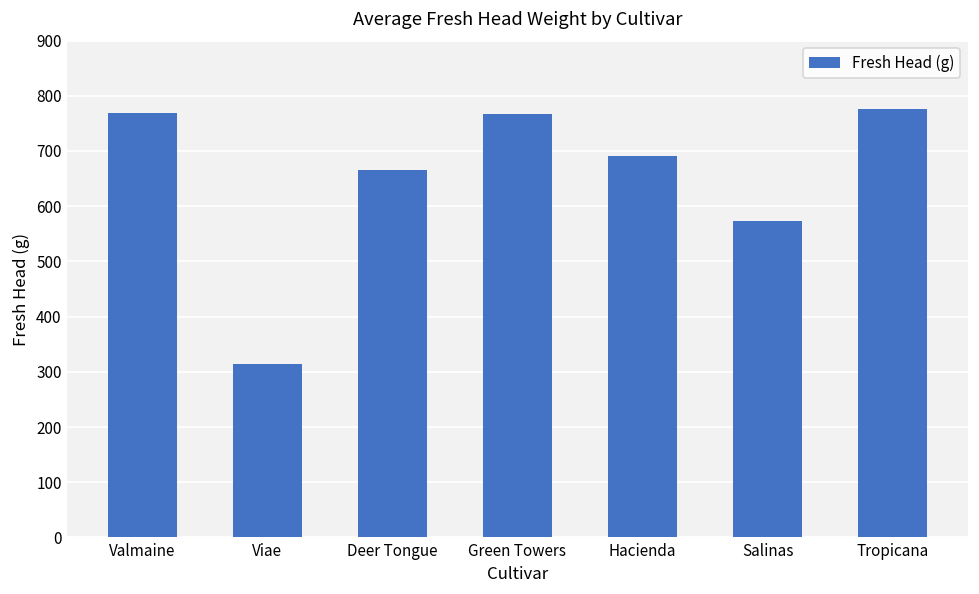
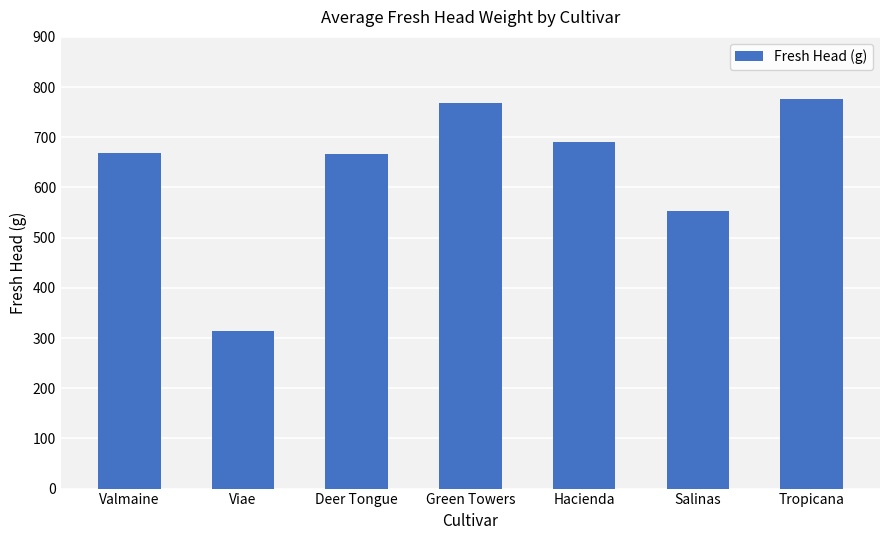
Valmaine: 770 -> 670
Salinas: 570 -> 550
